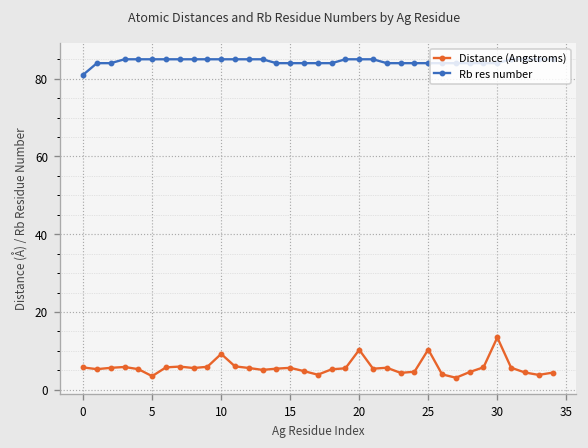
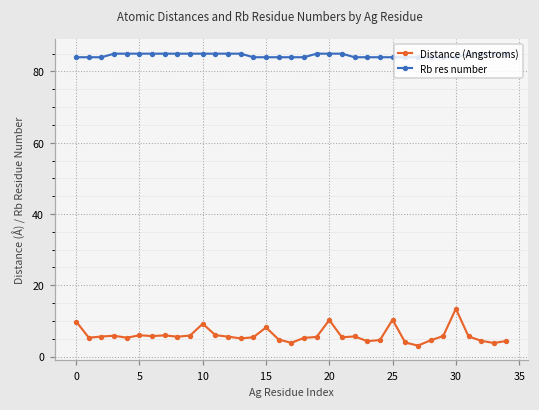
Distance (Angstroms), 0: 6 -> 10
Rb res number, 0: 81 -> 84
Distance (Angstroms), 5: 3 -> 6
Distance (Angstroms), 15: 6 -> 8
